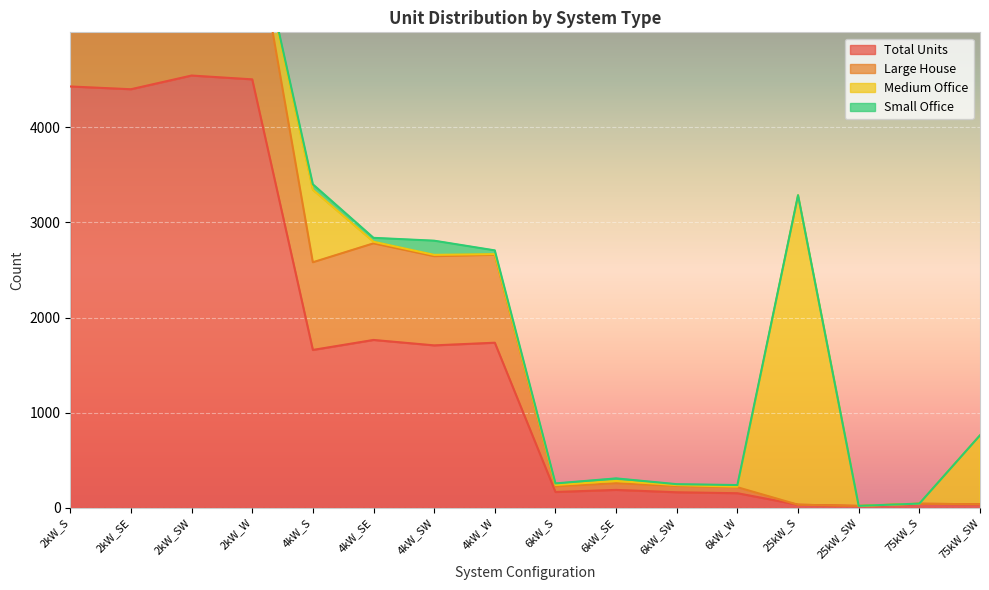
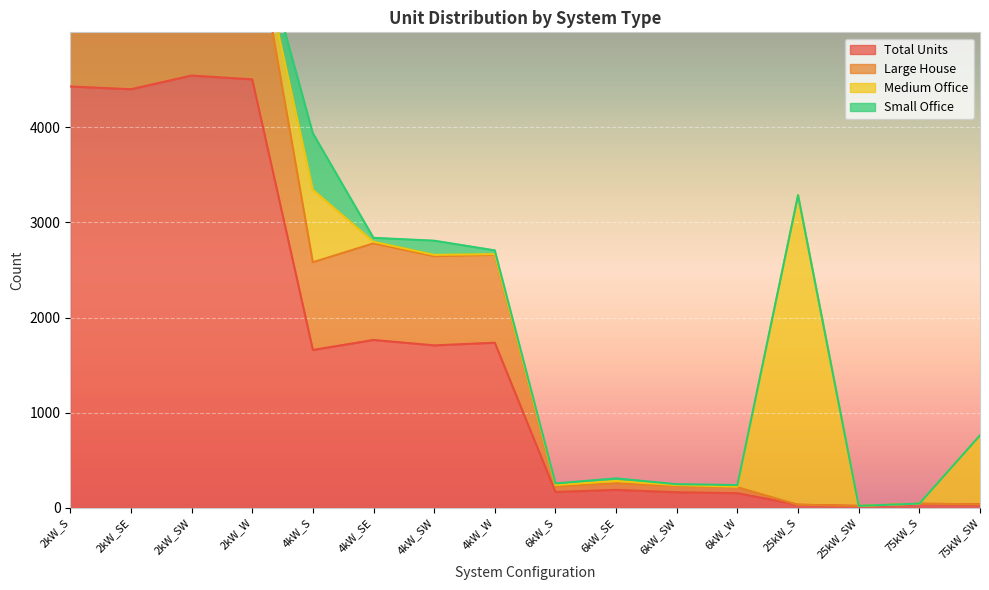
Small Office, 4kW_S: 100 -> 600
